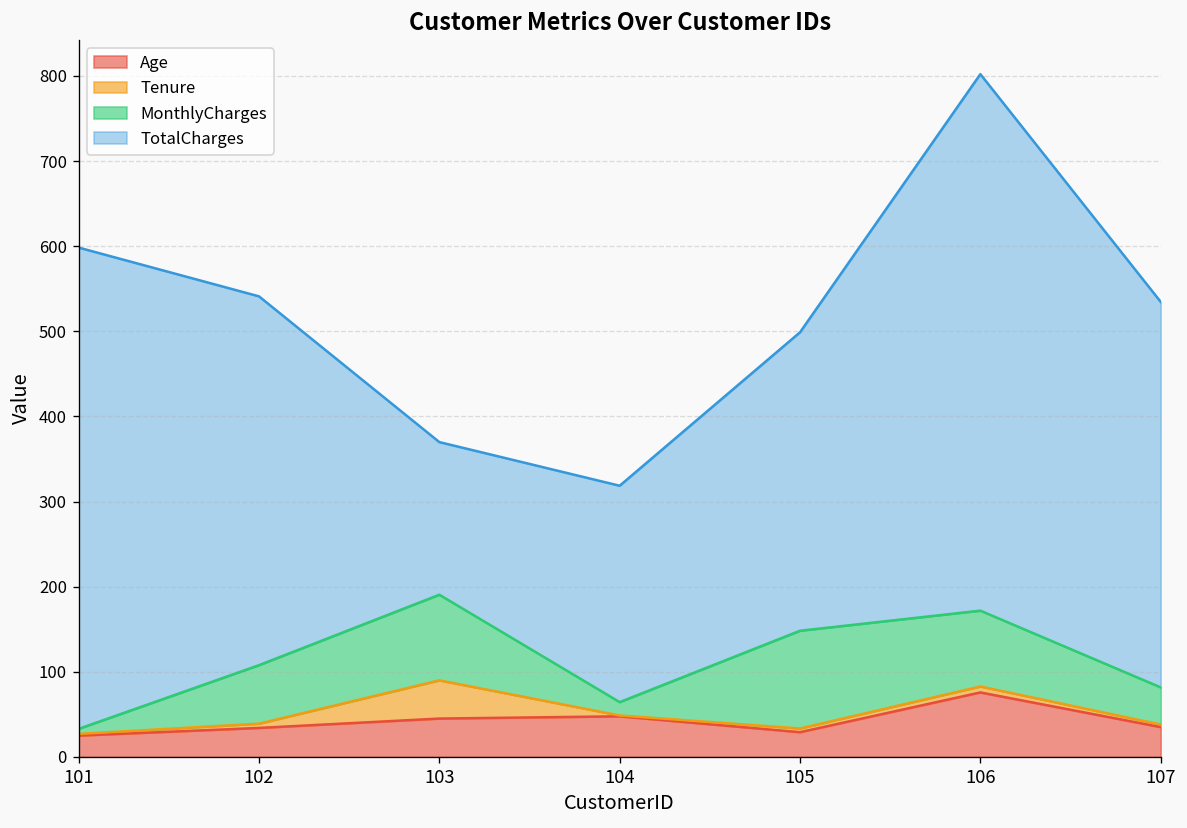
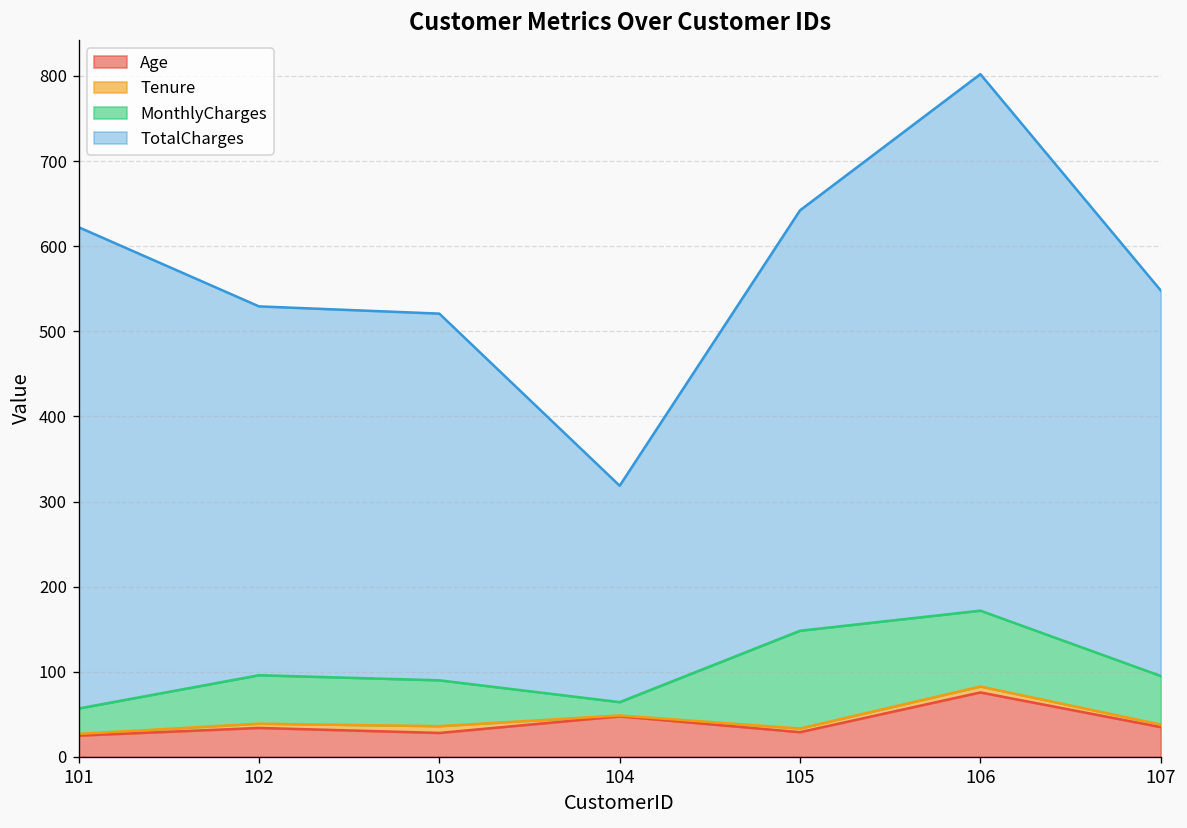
MonthlyCharges, 101: 10 -> 30
MonthlyCharges, 102: 70 -> 60
Age, 103: 50 -> 30
Tenure, 103: 40 -> 10
MonthlyCharges, 103: 100 -> 50
TotalCharges, 103: 180 -> 430
TotalCharges, 105: 350 -> 490
MonthlyCharges, 107: 40 -> 60
